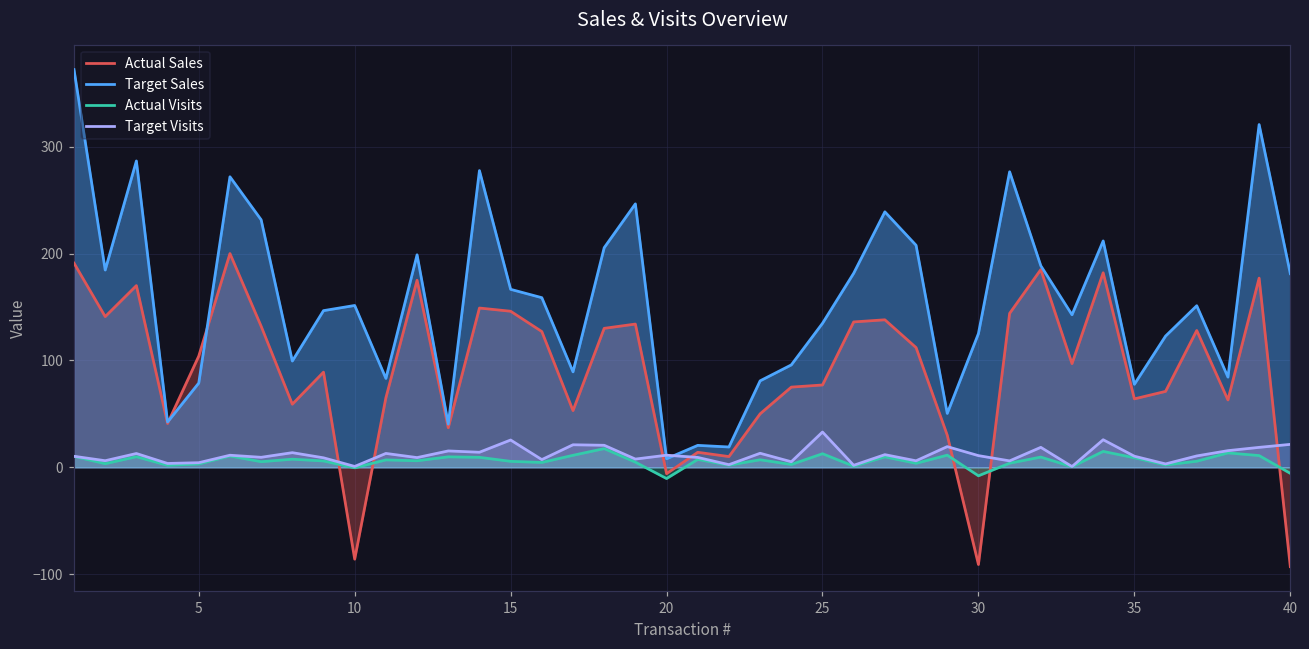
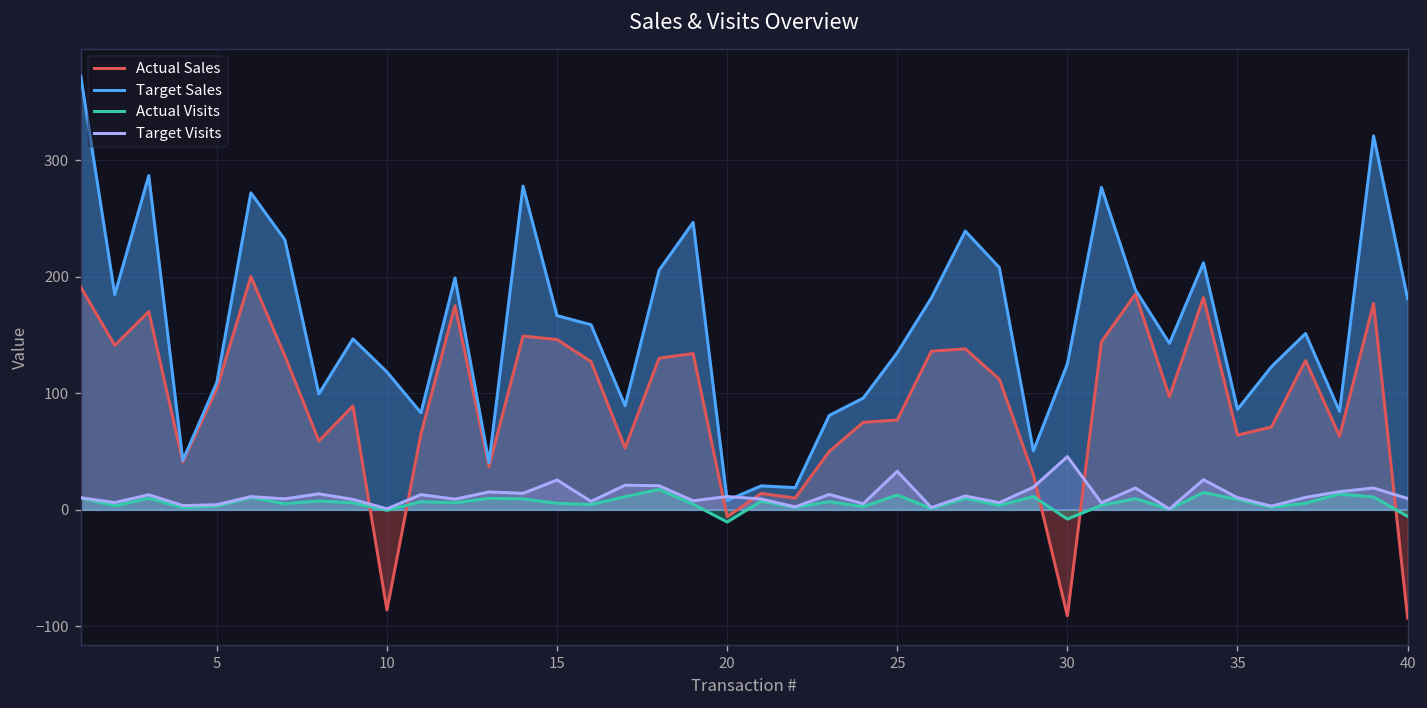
Target Sales, 5: 80 -> 110
Target Sales, 10: 150 -> 120
Target Visits, 30: 10 -> 50
Target Sales, 35: 80 -> 90
Target Visits, 40: 20 -> 10
